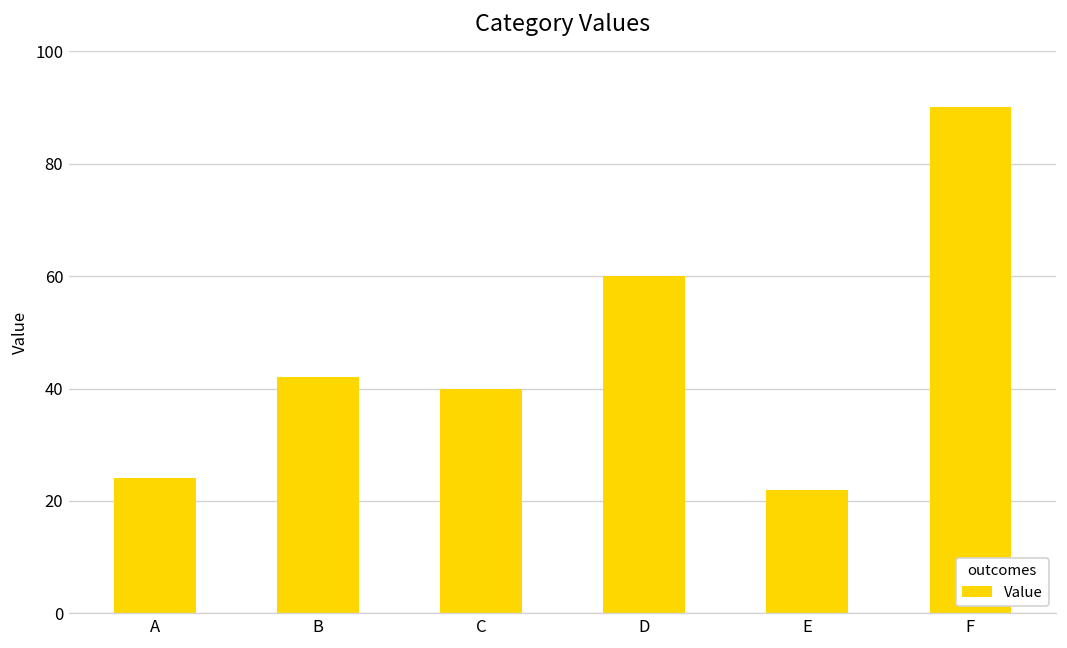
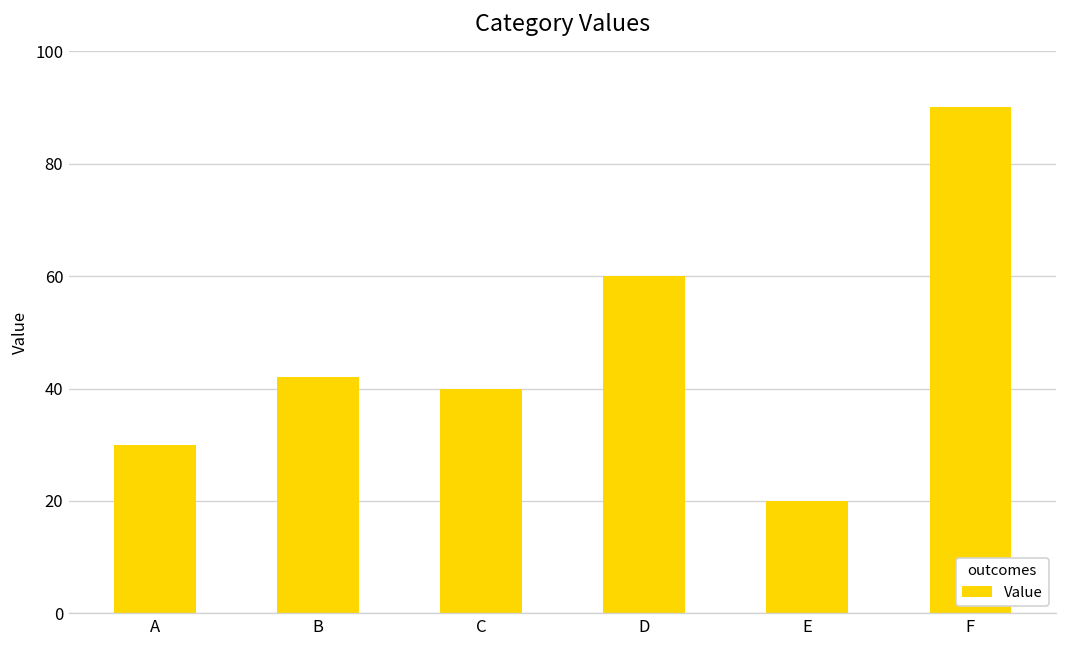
A: 24 -> 30
E: 22 -> 20
